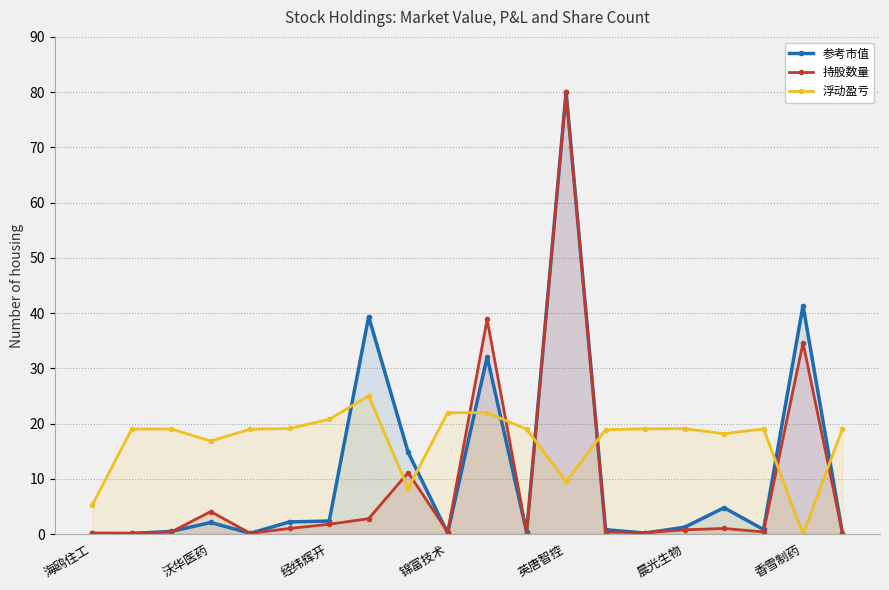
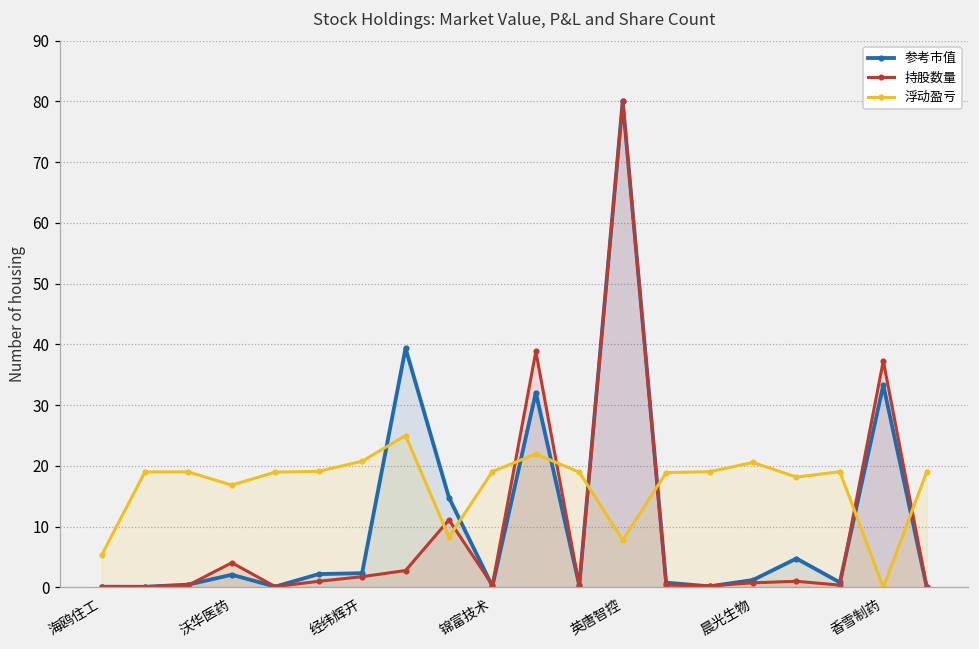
浮动盈亏, 锦富技术: 22 -> 19
浮动盈亏, 英唐智控: 10 -> 8
浮动盈亏, 晨光生物: 19 -> 21
参考市值, 香雪制药: 41 -> 33
持股数量, 香雪制药: 35 -> 37
